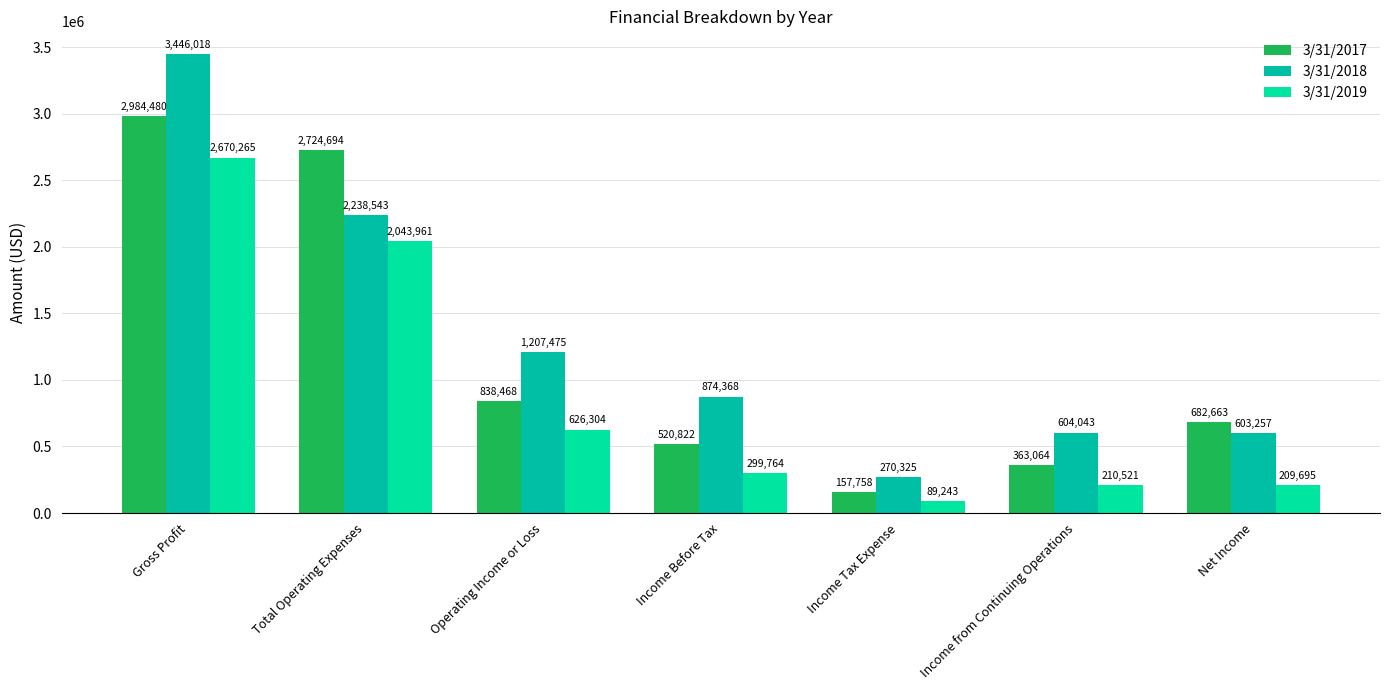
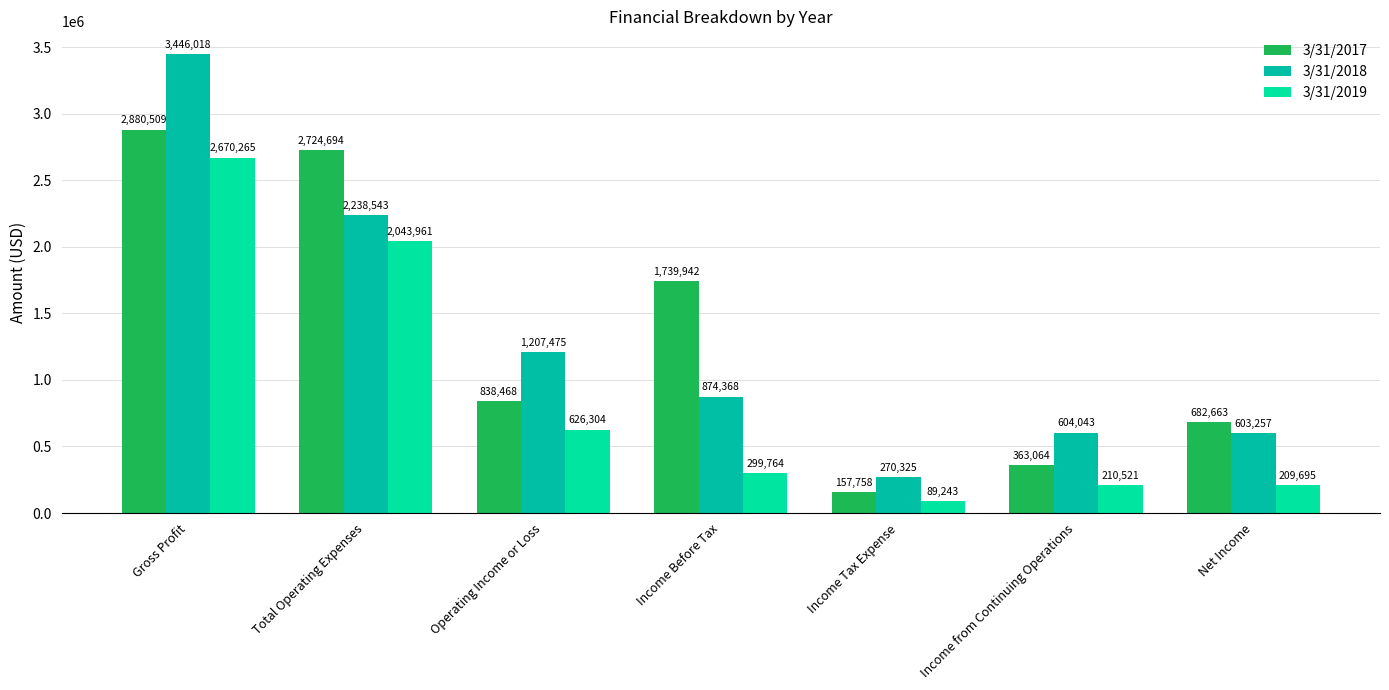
3/31/2017, Gross Profit: 2,984,480 -> 2,880,509
3/31/2017, Income Before Tax: 520,822 -> 1,739,942
